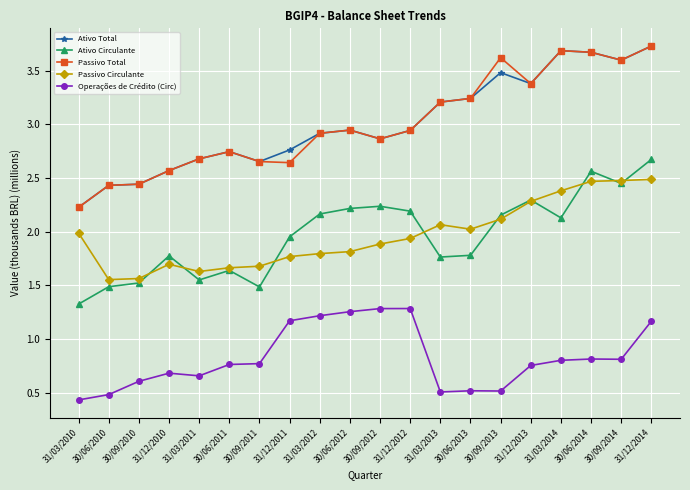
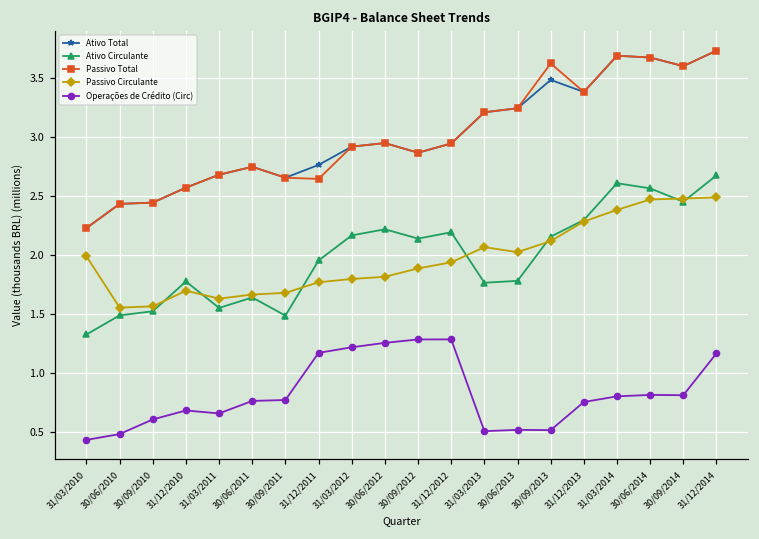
Ativo Circulante, 30/09/2012: 2.24 -> 2.14
Ativo Circulante, 31/03/2014: 2.13 -> 2.61
